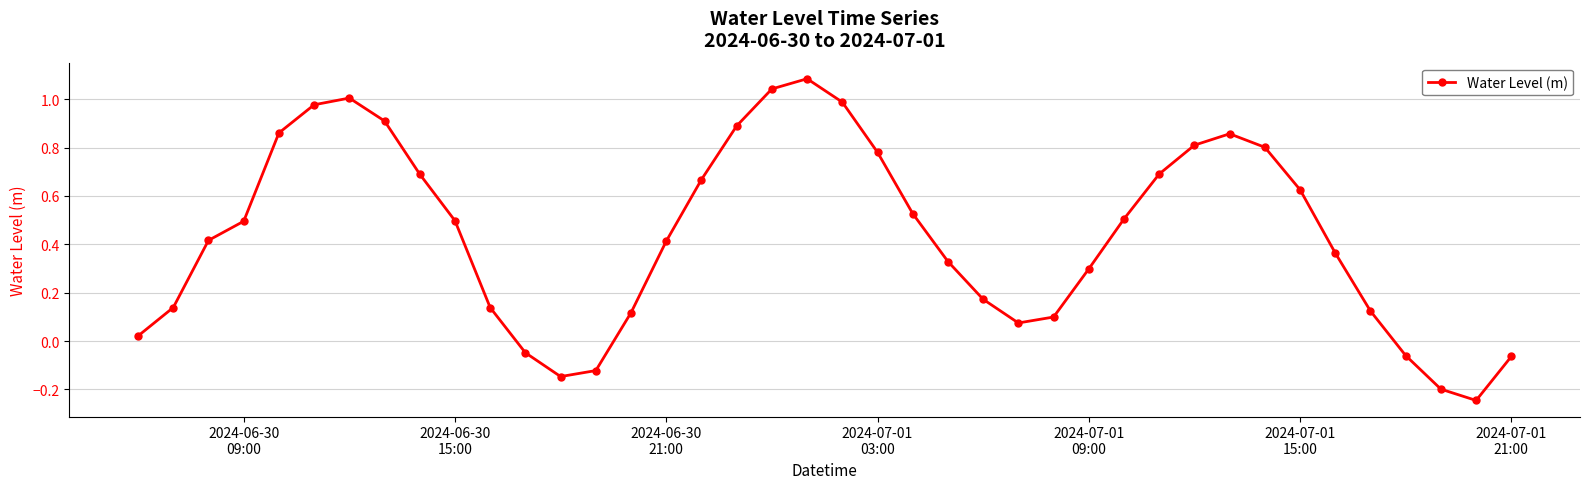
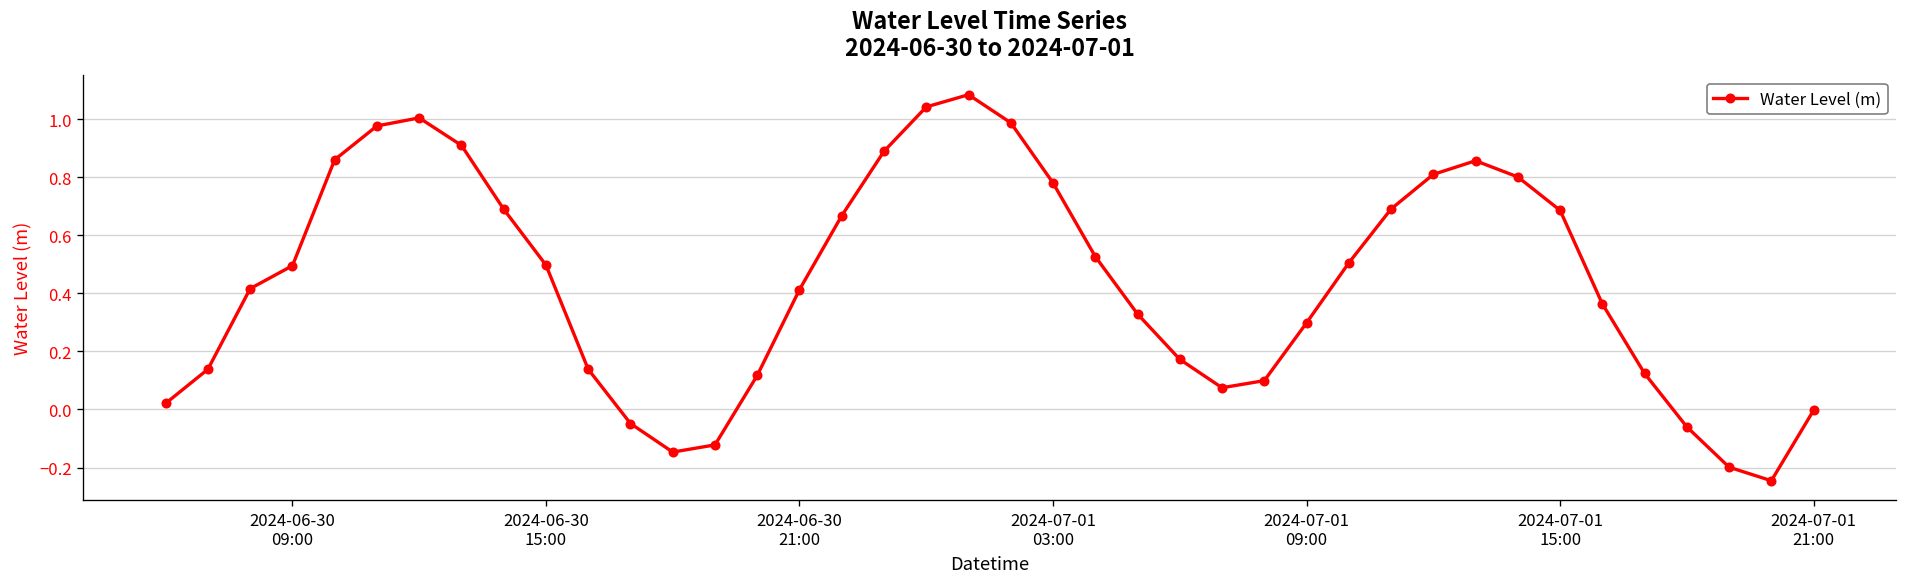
2024-07-01 15:00: 0.63 -> 0.69
2024-07-01 21:00: -0.06 -> 0.00
